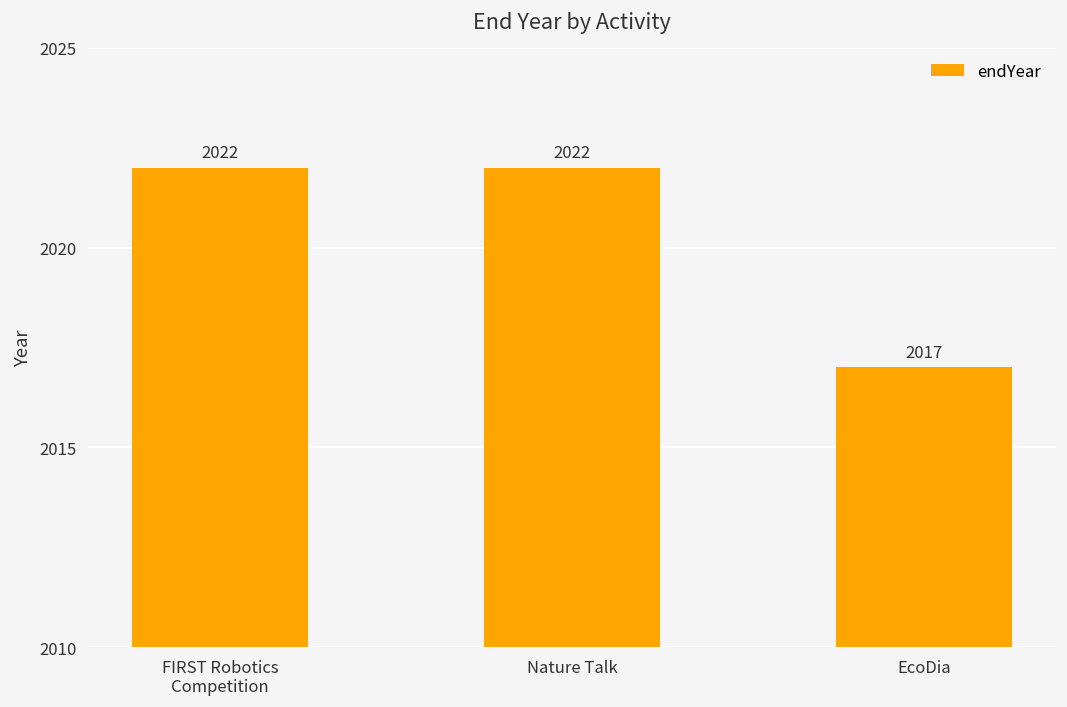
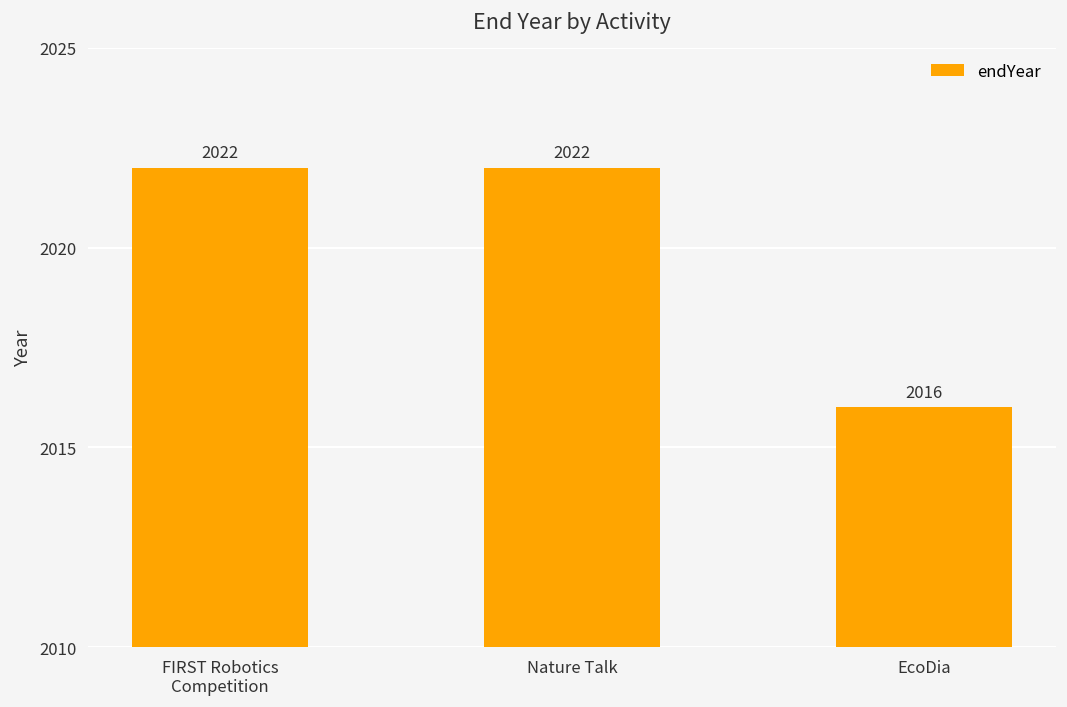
EcoDia: 2017 -> 2016
